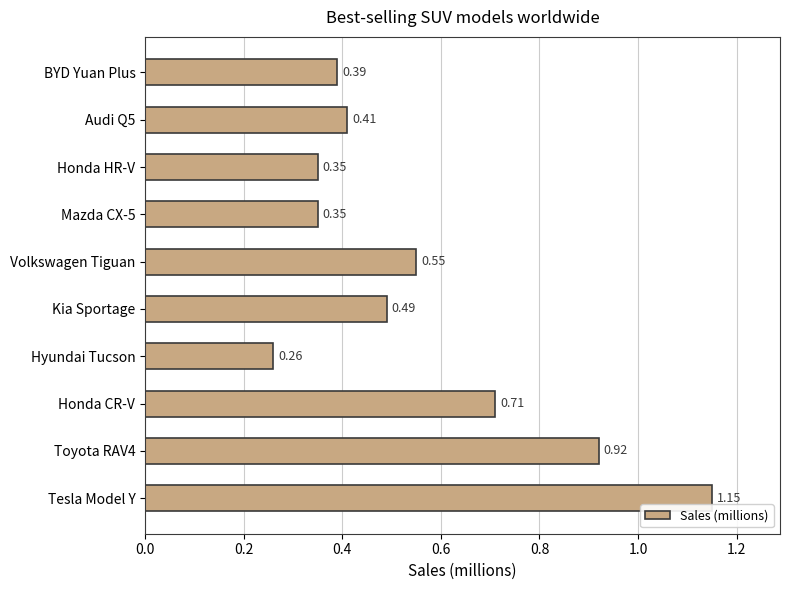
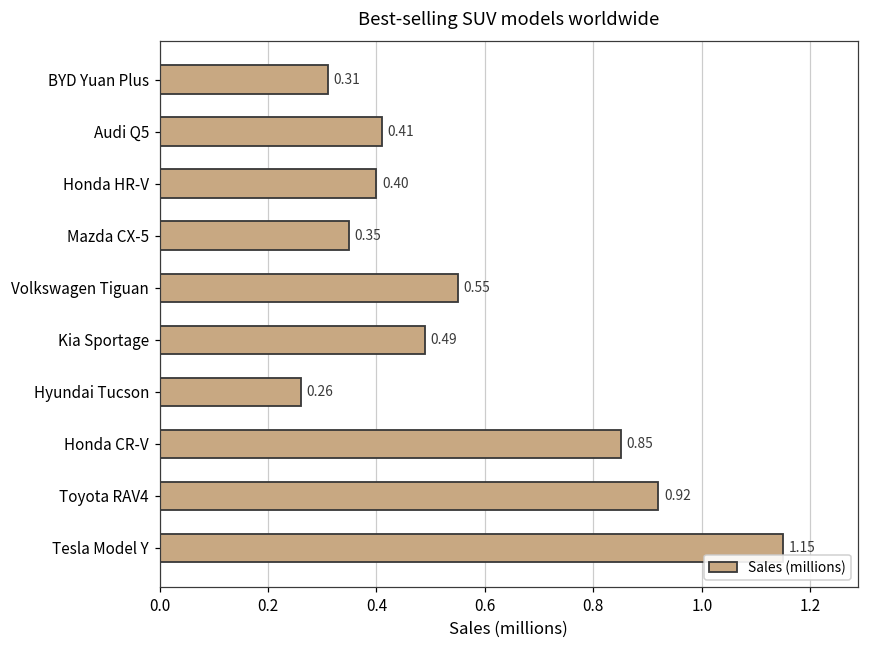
BYD Yuan Plus: 0.39 -> 0.31
Honda HR-V: 0.35 -> 0.40
Honda CR-V: 0.71 -> 0.85
